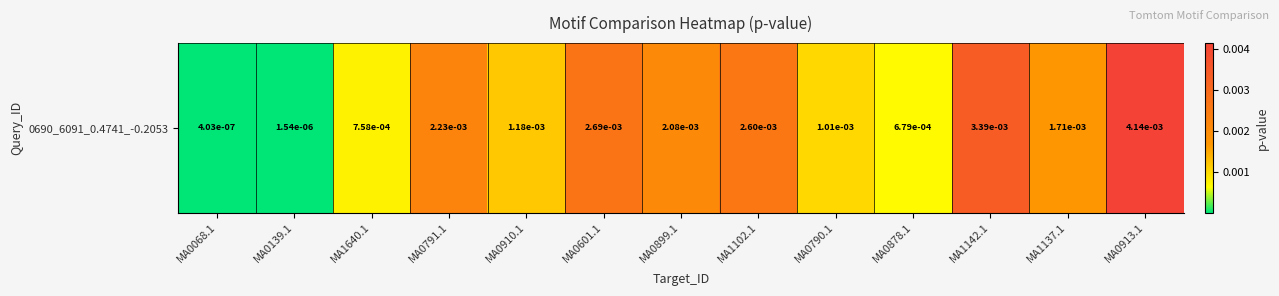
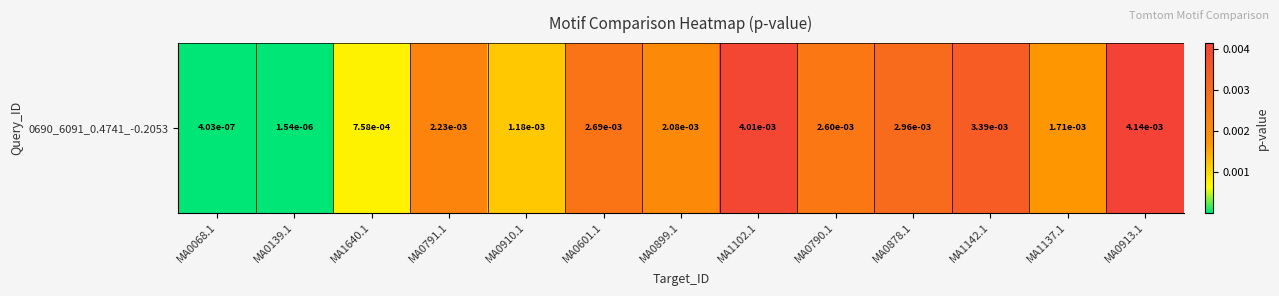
0690_6091_0.4741_-0.2053, MA1102.1: 2.60e-03 -> 4.01e-03
0690_6091_0.4741_-0.2053, MA0790.1: 1.01e-03 -> 2.60e-03
0690_6091_0.4741_-0.2053, MA0878.1: 6.79e-04 -> 2.96e-03
